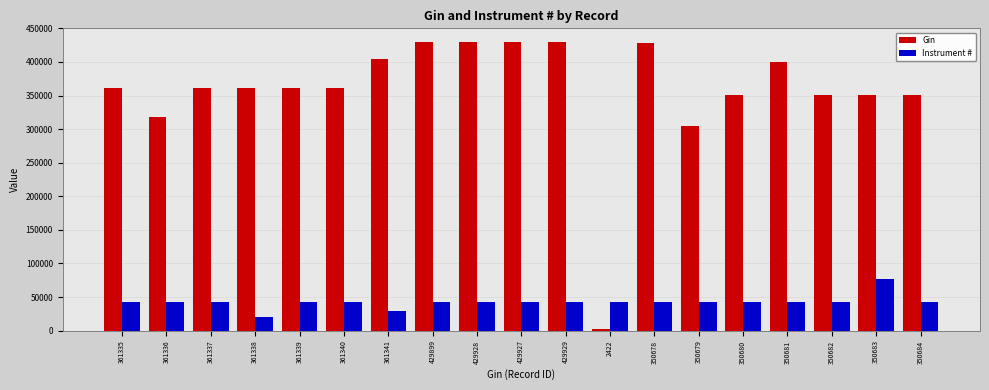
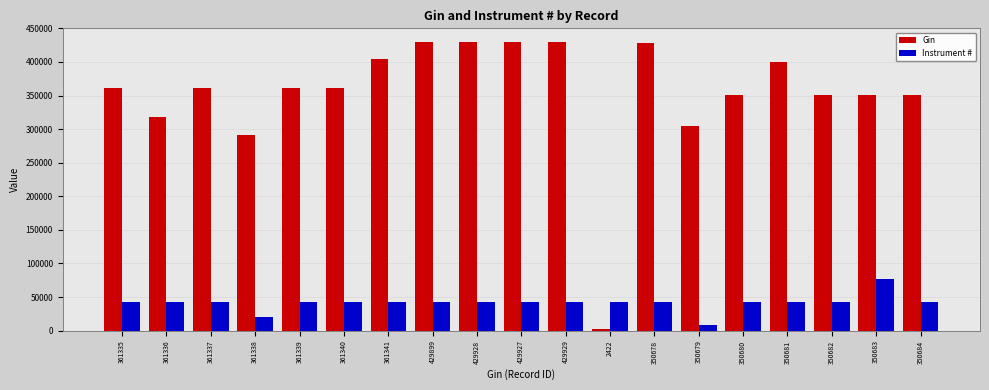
Gin, 361338: 360000 -> 290000
Instrument #, 361341: 30000 -> 40000
Instrument #, 350679: 40000 -> 10000
